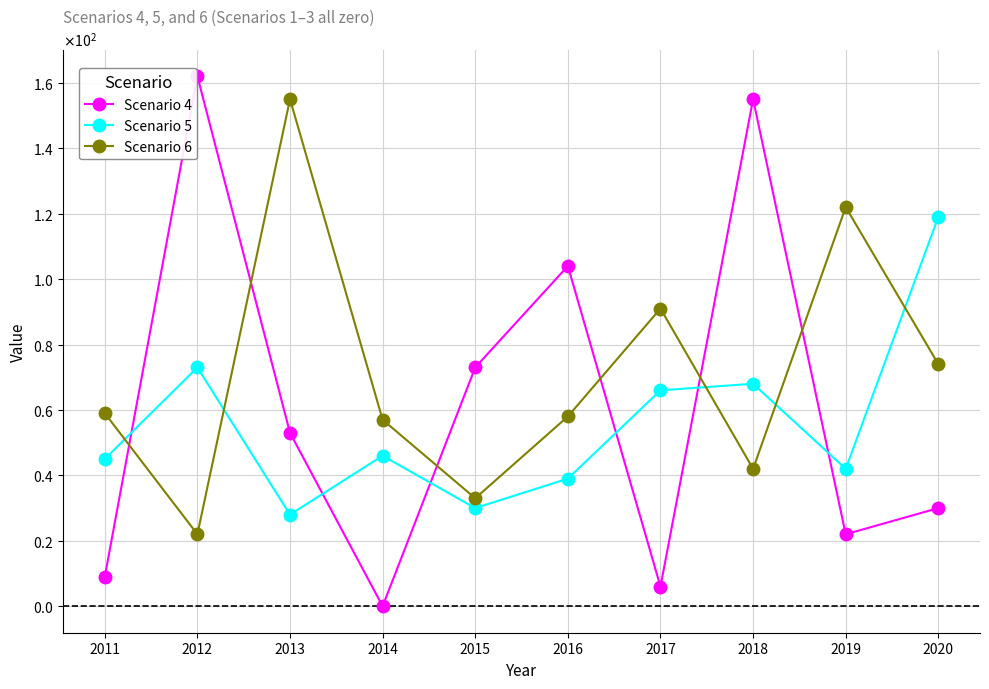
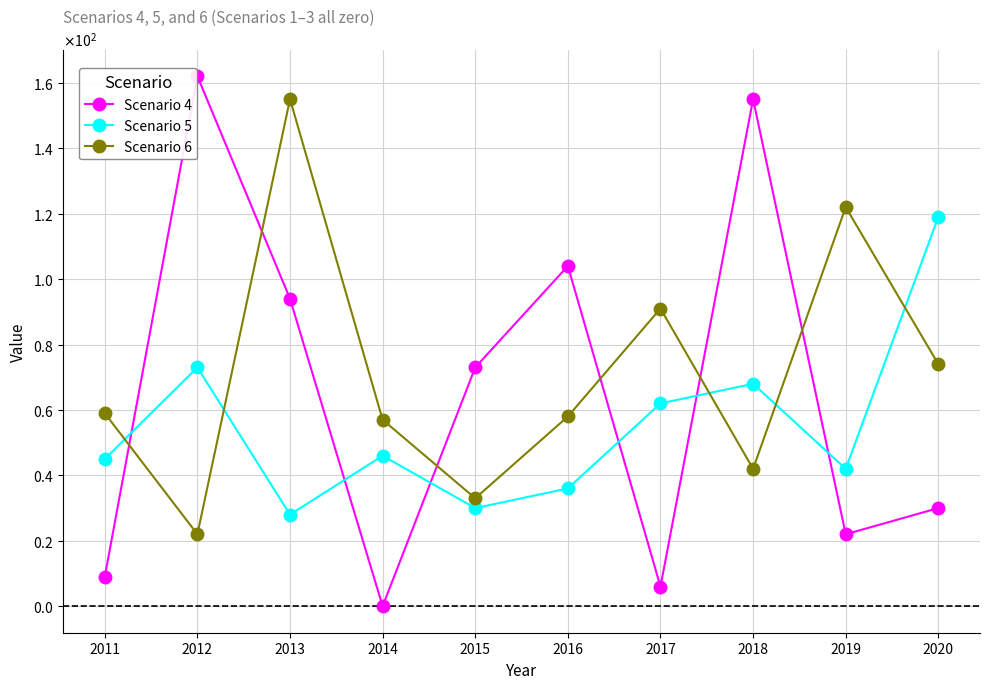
Scenario 4, 2013: 53 -> 94
Scenario 5, 2016: 39 -> 36
Scenario 5, 2017: 66 -> 62
